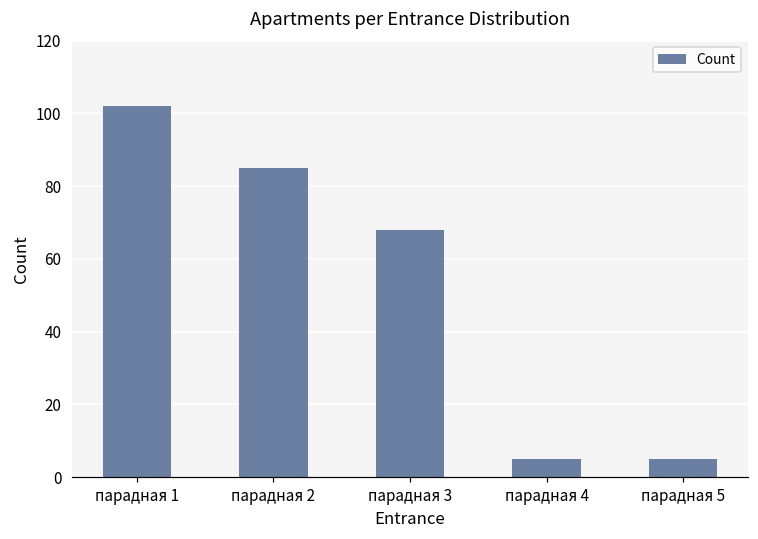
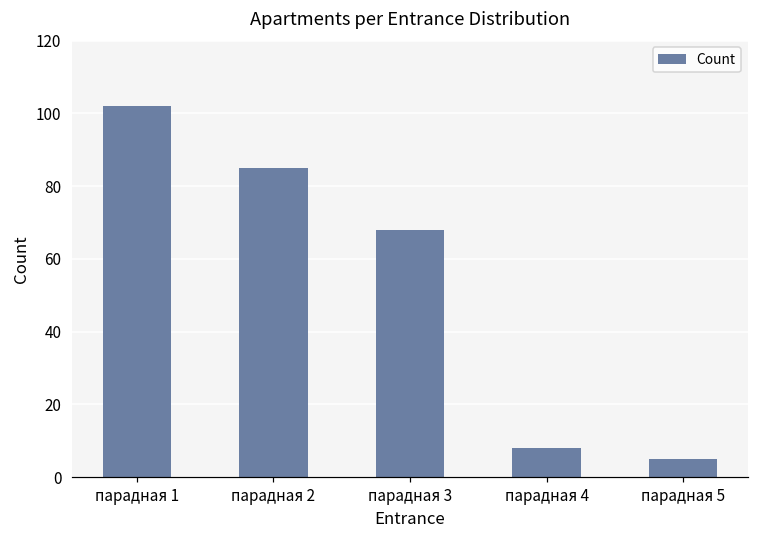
парадная 4: 5 -> 8
